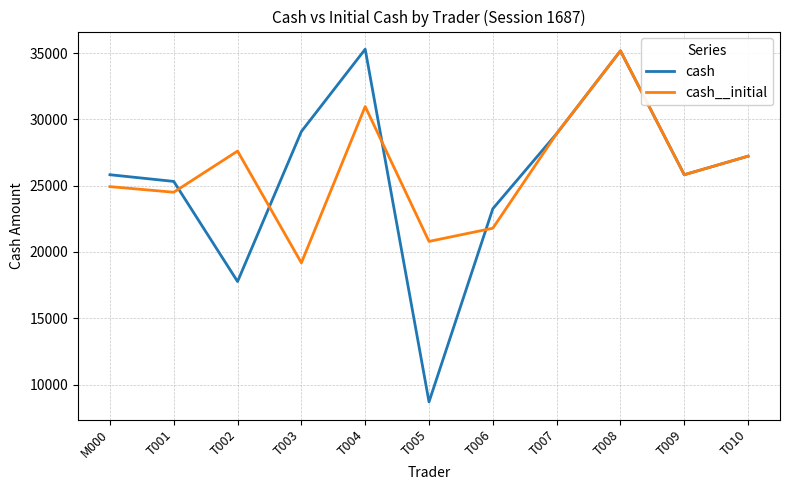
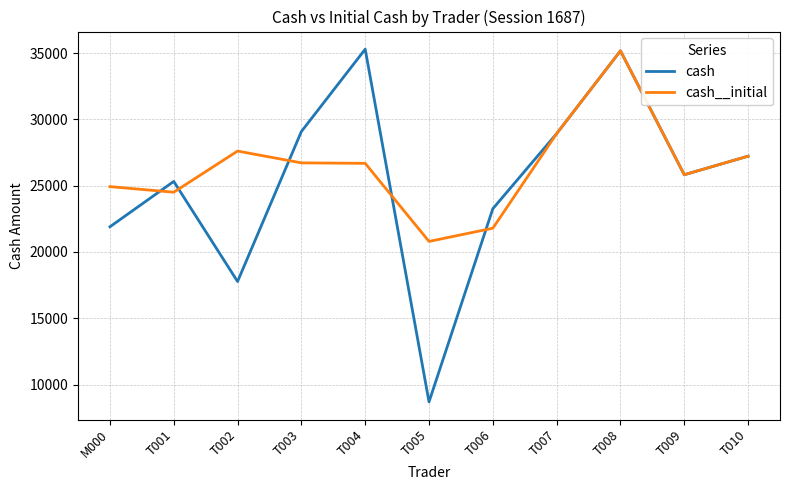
cash, M000: 25800 -> 21900
cash__initial, T003: 19200 -> 26700
cash__initial, T004: 31000 -> 26700
